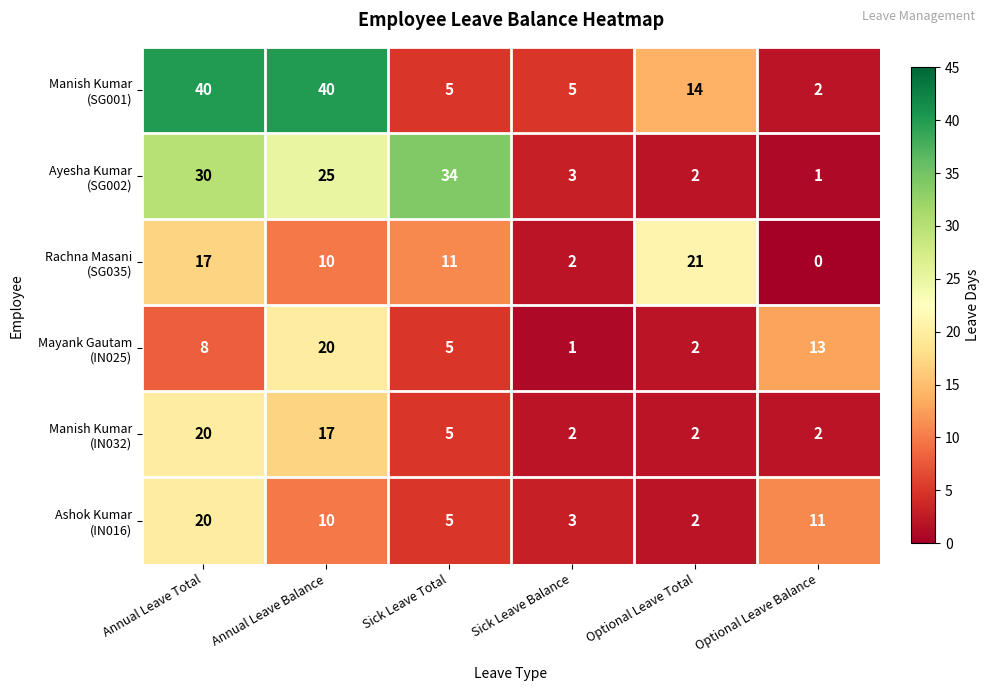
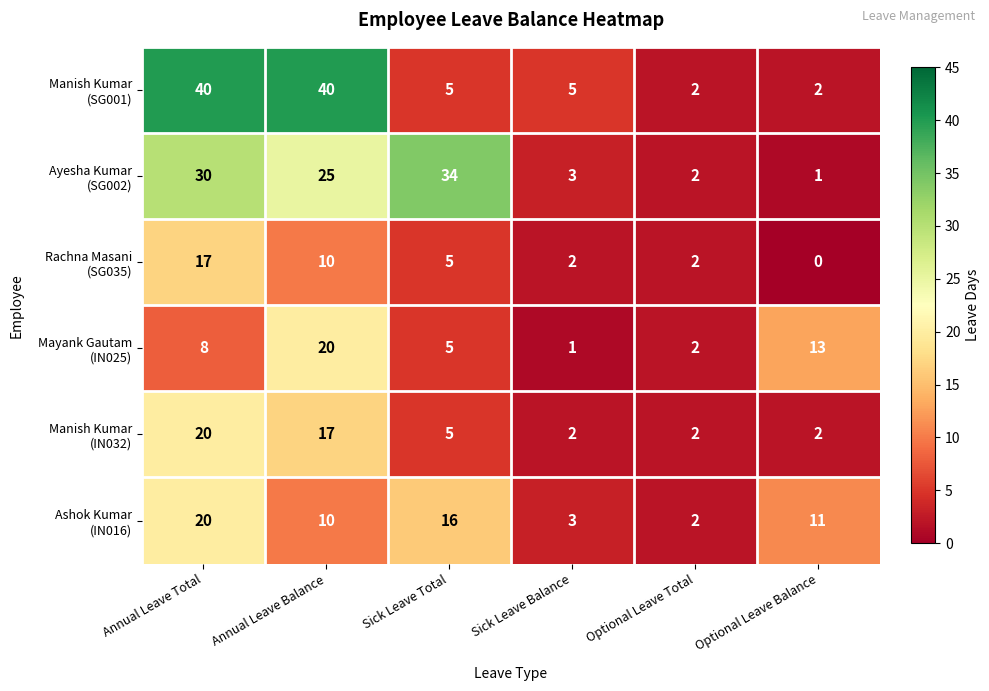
Manish Kumar (SG001), Optional Leave Total: 14 -> 2
Rachna Masani (SG035), Sick Leave Total: 11 -> 5
Rachna Masani (SG035), Optional Leave Total: 21 -> 2
Ashok Kumar (IN016), Sick Leave Total: 5 -> 16
